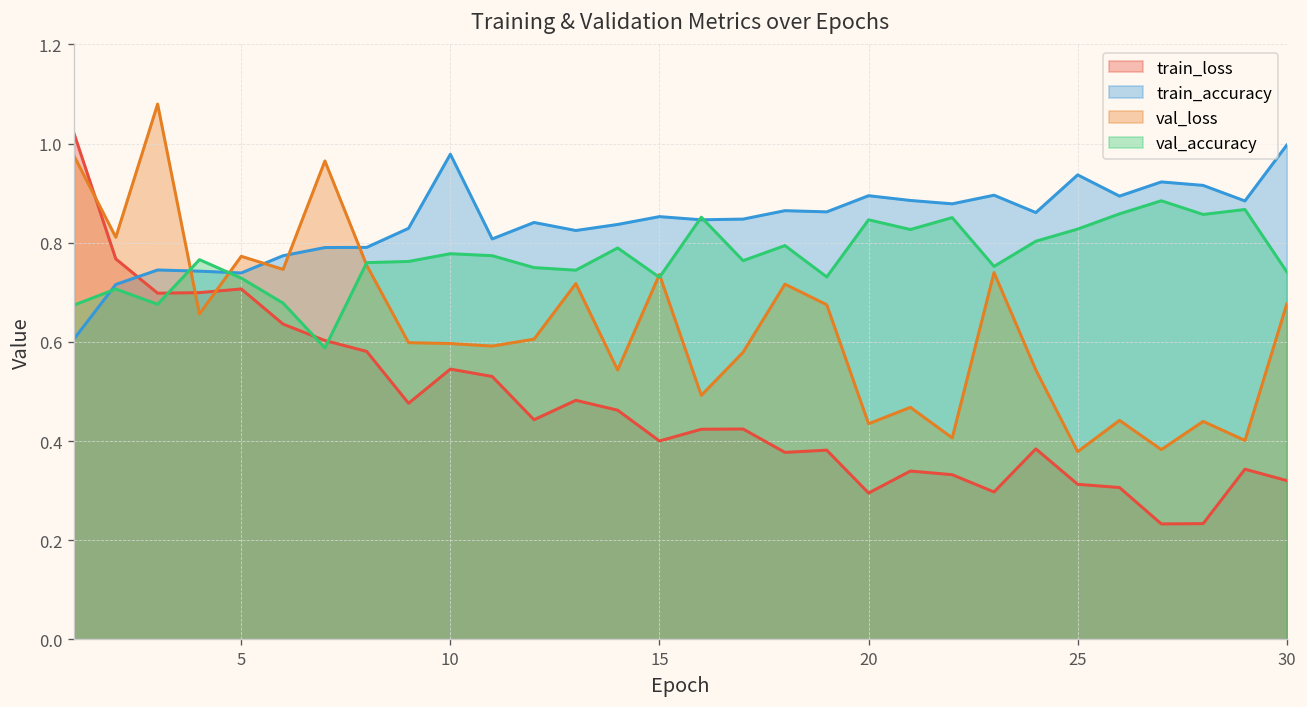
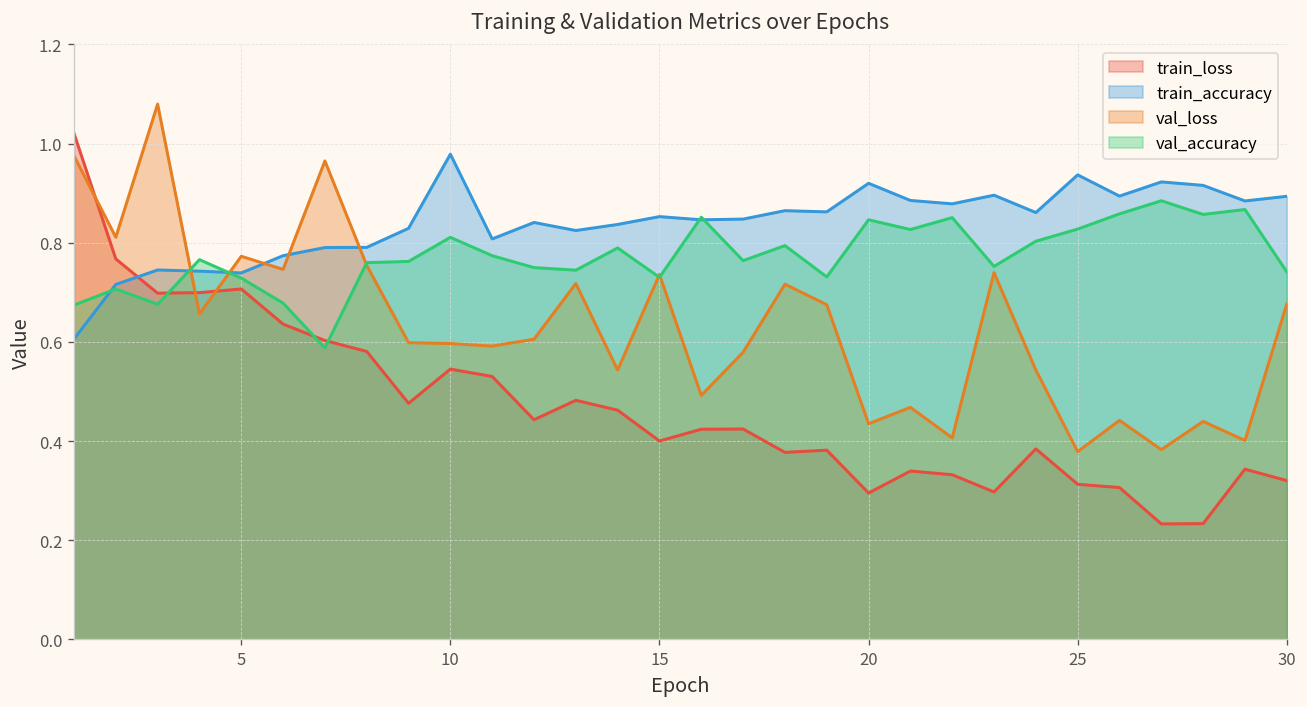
val_accuracy, 10: 0.78 -> 0.81
train_accuracy, 20: 0.90 -> 0.92
train_accuracy, 30: 1.00 -> 0.89
